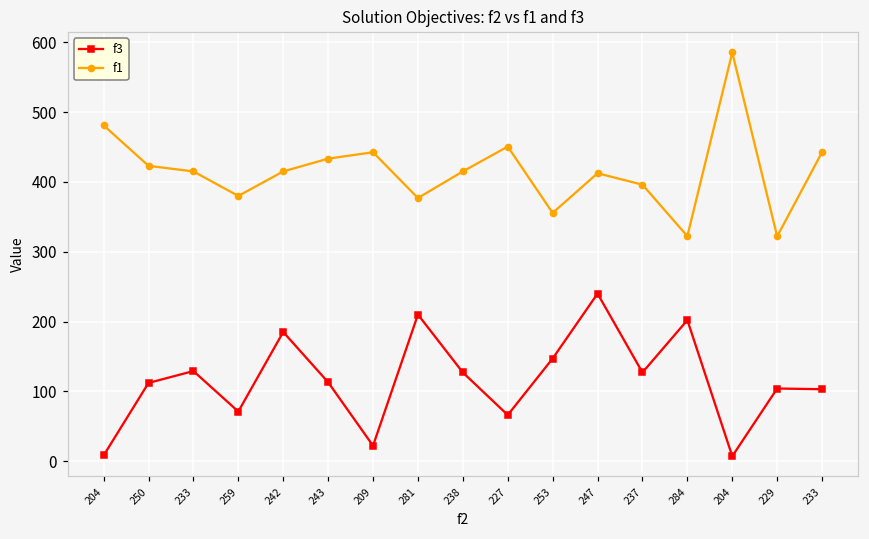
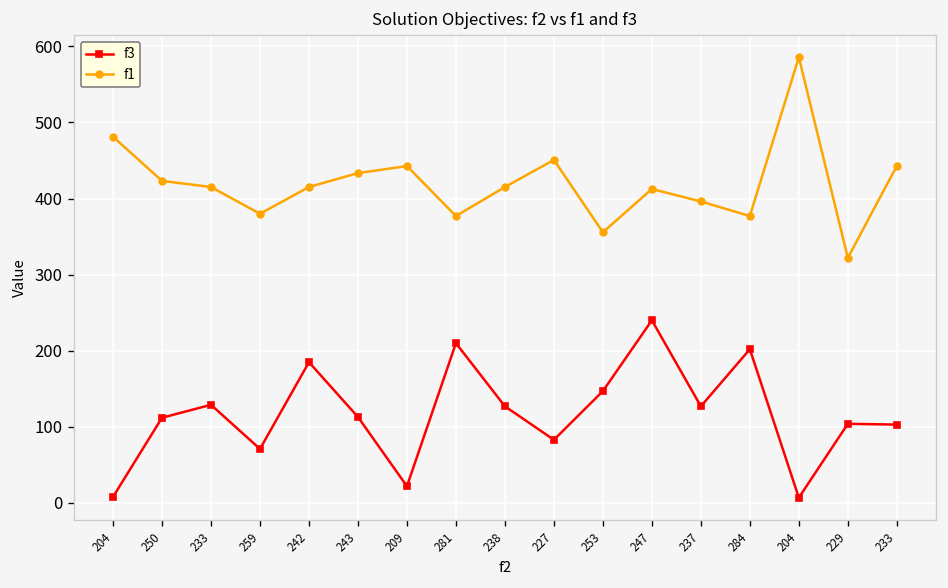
f3, 227: 70 -> 80
f1, 284: 320 -> 380
